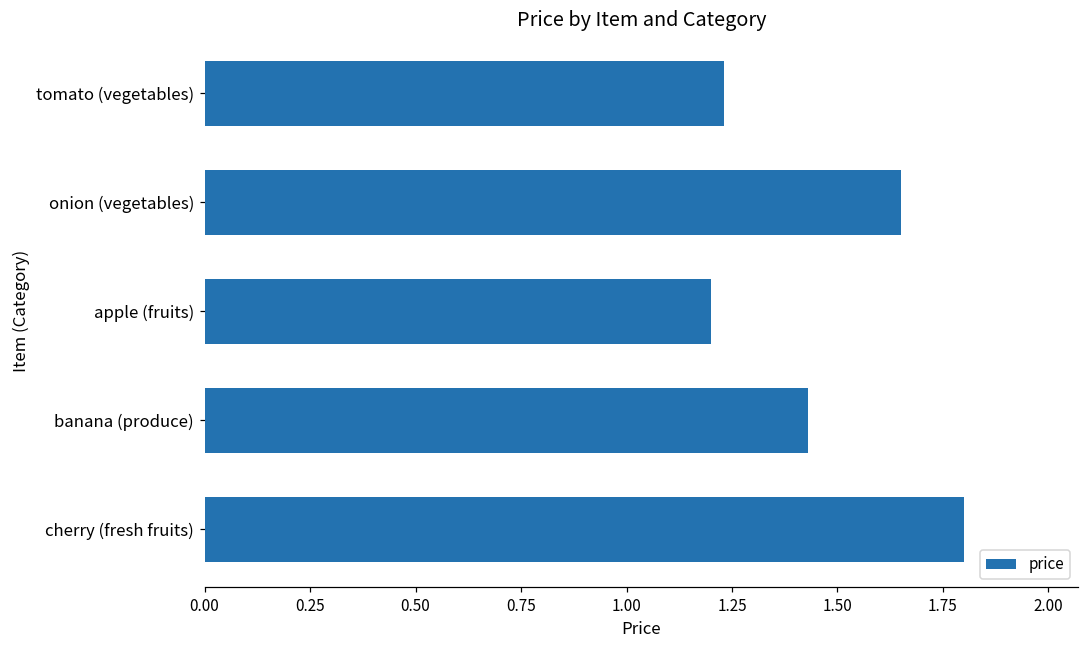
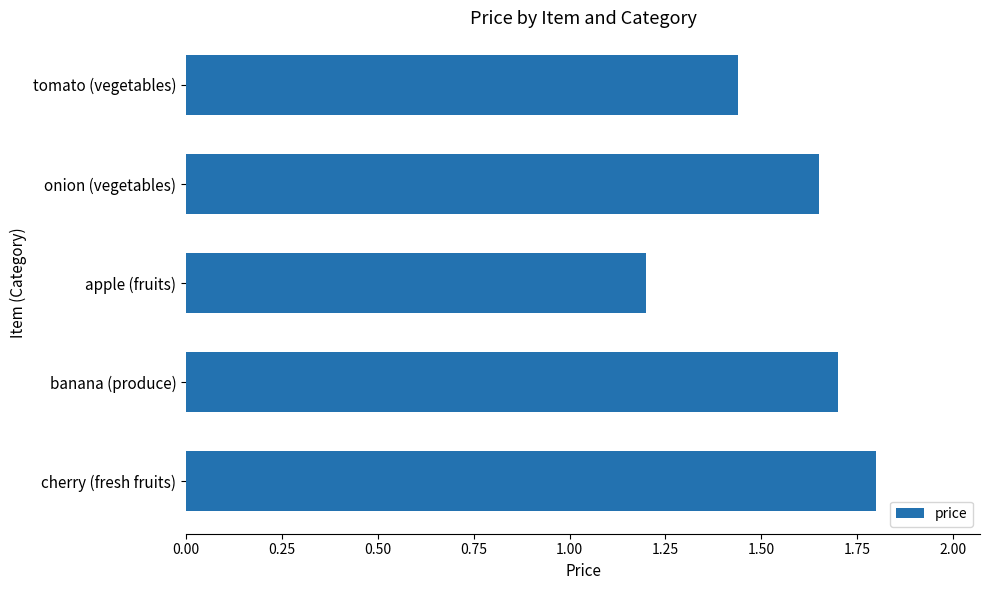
tomato (vegetables): 1.23 -> 1.44
banana (produce): 1.43 -> 1.70
